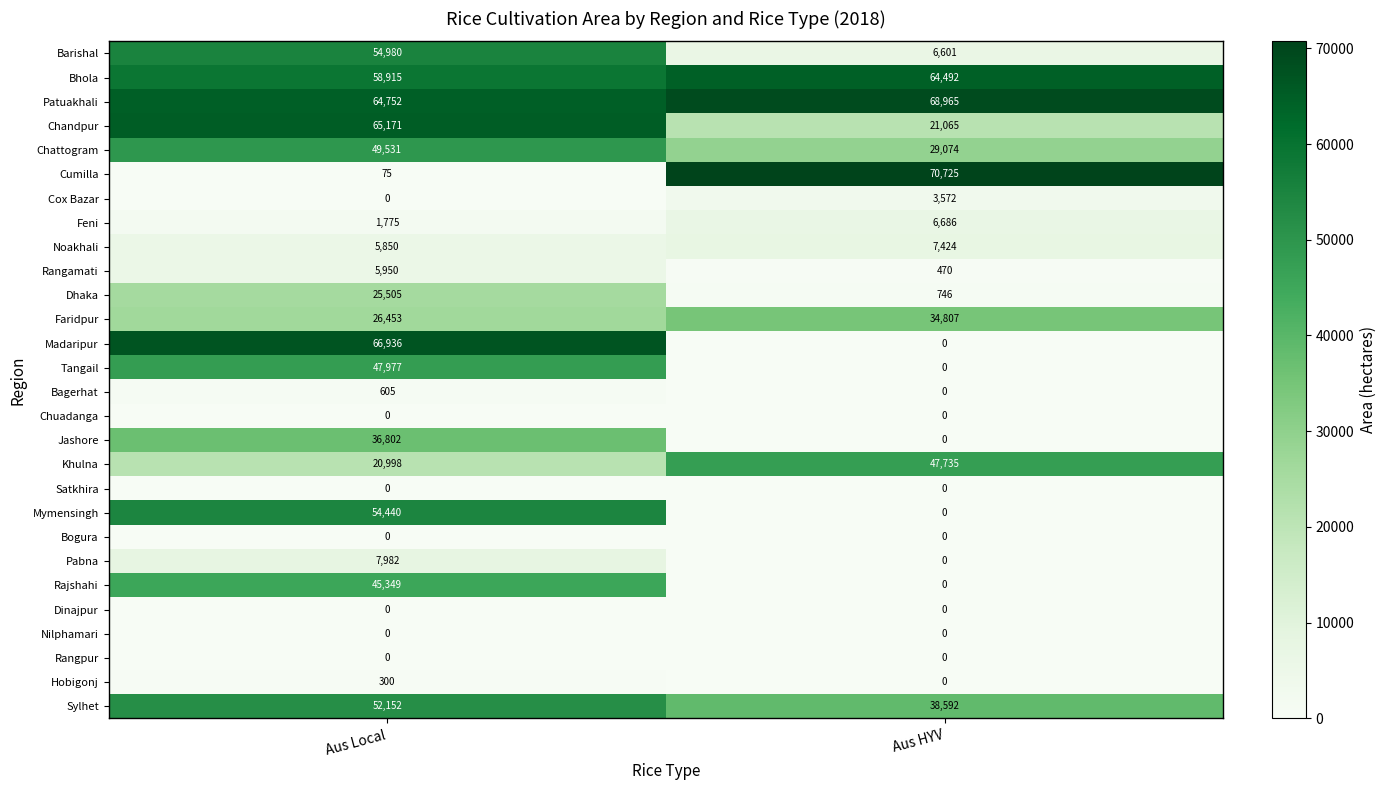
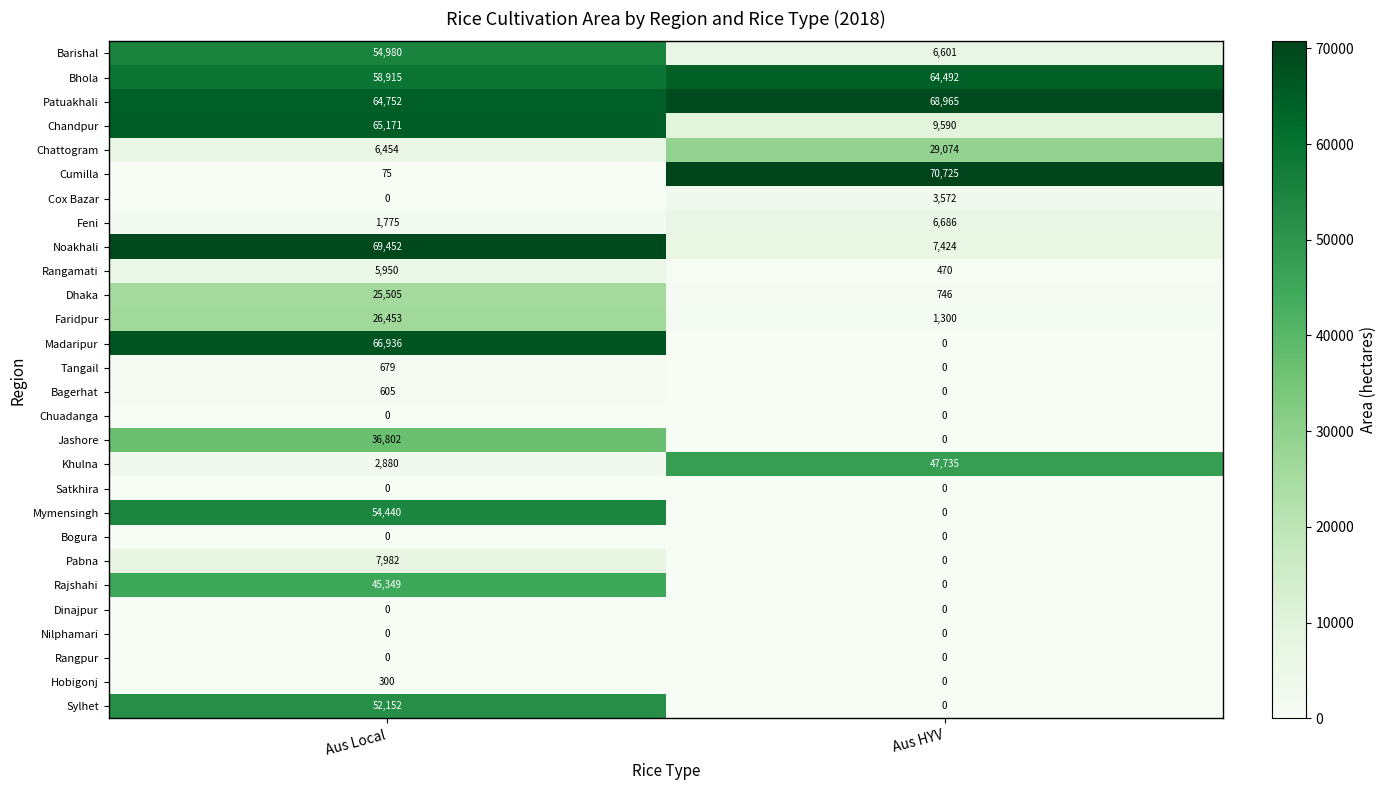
Chandpur, Aus HYV: 21,065 -> 9,590
Chattogram, Aus Local: 49,531 -> 6,454
Noakhali, Aus Local: 5,850 -> 69,452
Faridpur, Aus HYV: 34,807 -> 1,300
Tangail, Aus Local: 47,977 -> 679
Khulna, Aus Local: 20,998 -> 2,880
Sylhet, Aus HYV: 38,592 -> 0
